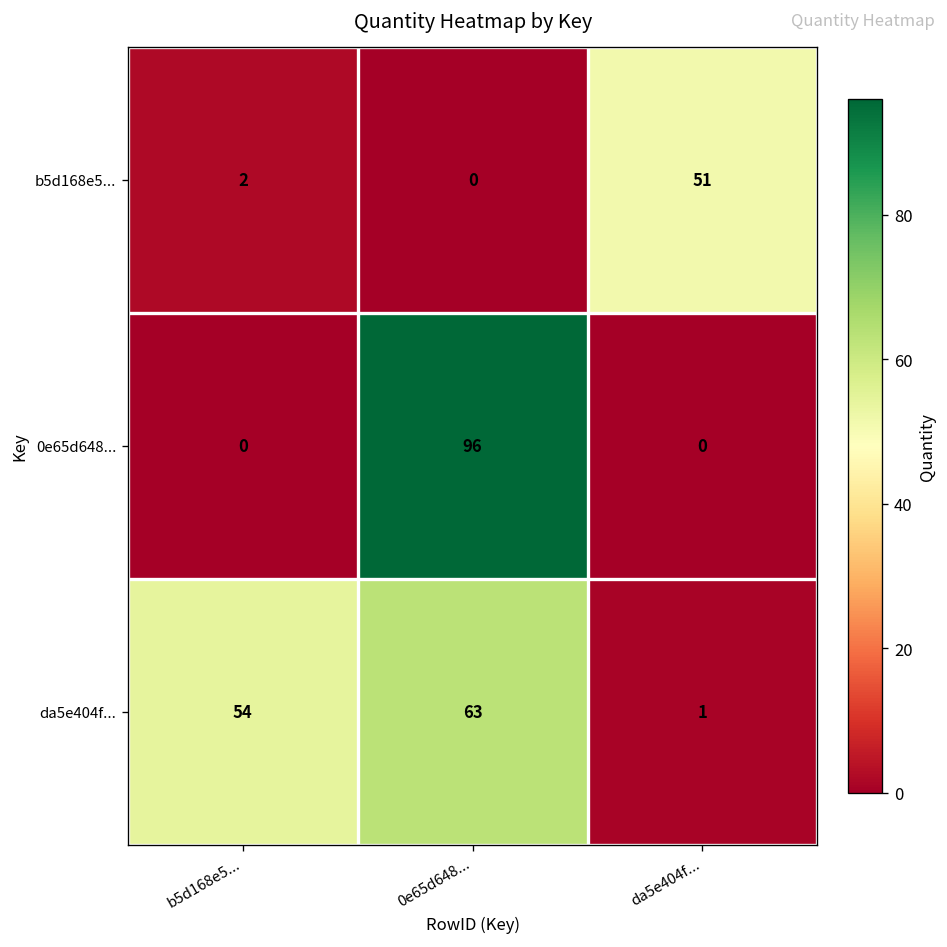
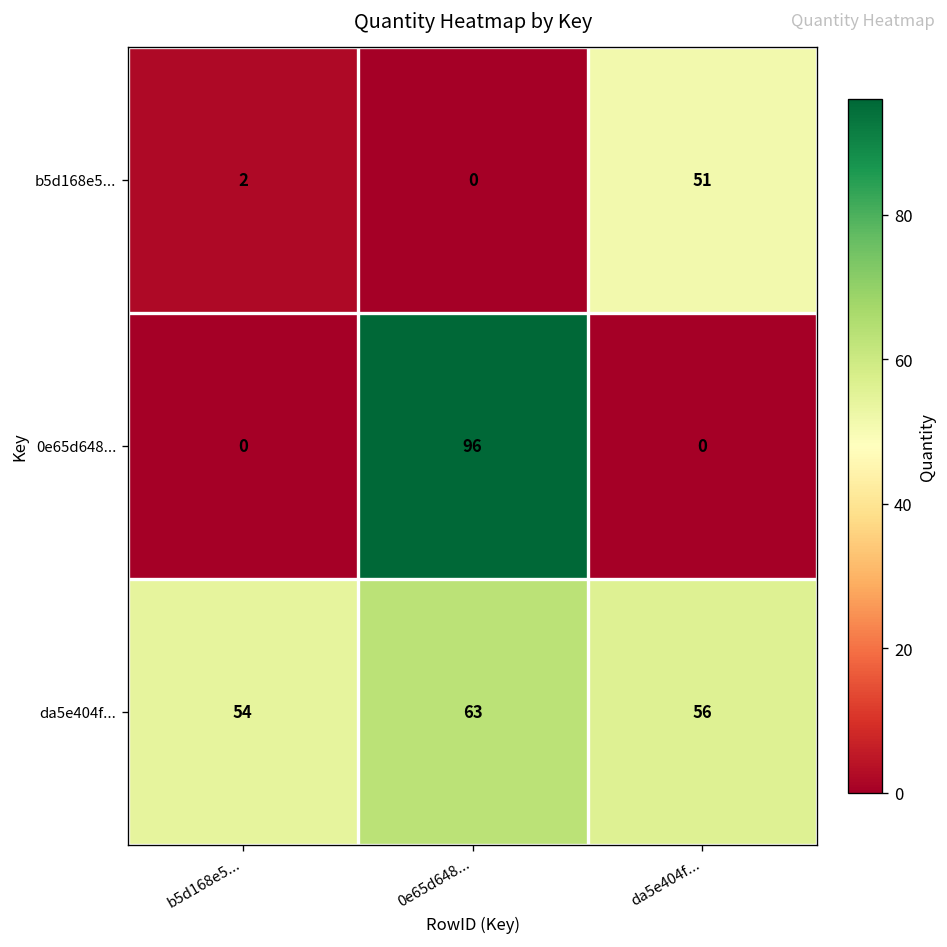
da5e404f..., da5e404f...: 1 -> 56
